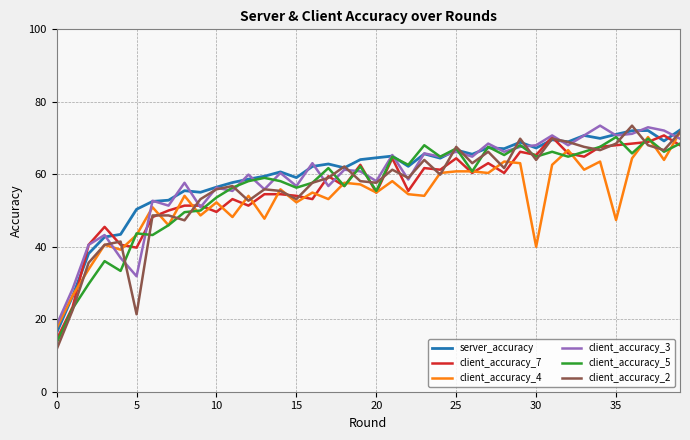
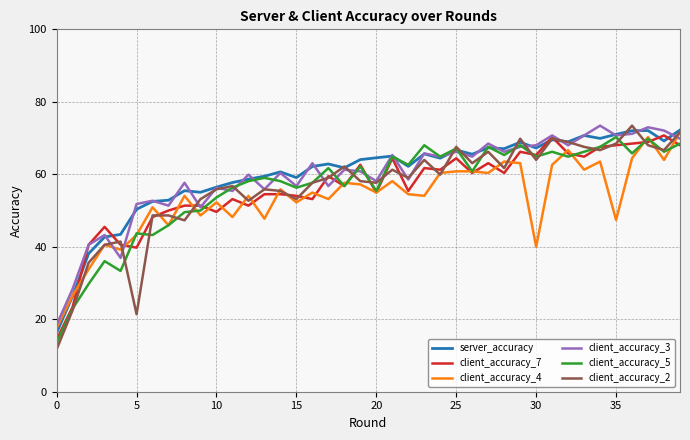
client_accuracy_3, 5: 32 -> 52
